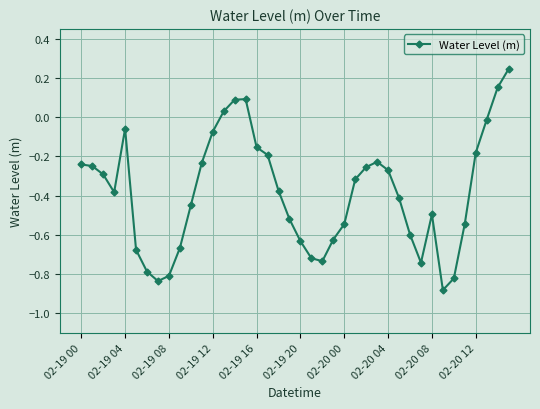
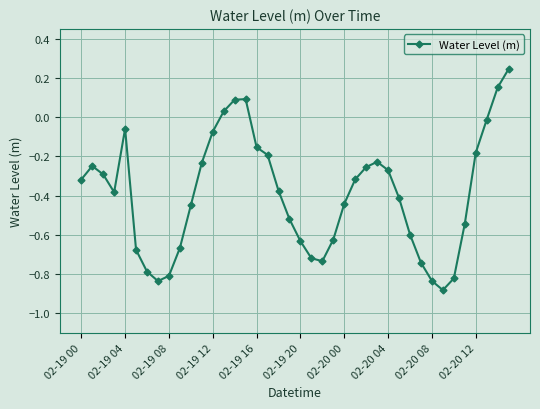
02-19 00: -0.24 -> -0.32
02-20 00: -0.55 -> -0.44
02-20 08: -0.50 -> -0.84
